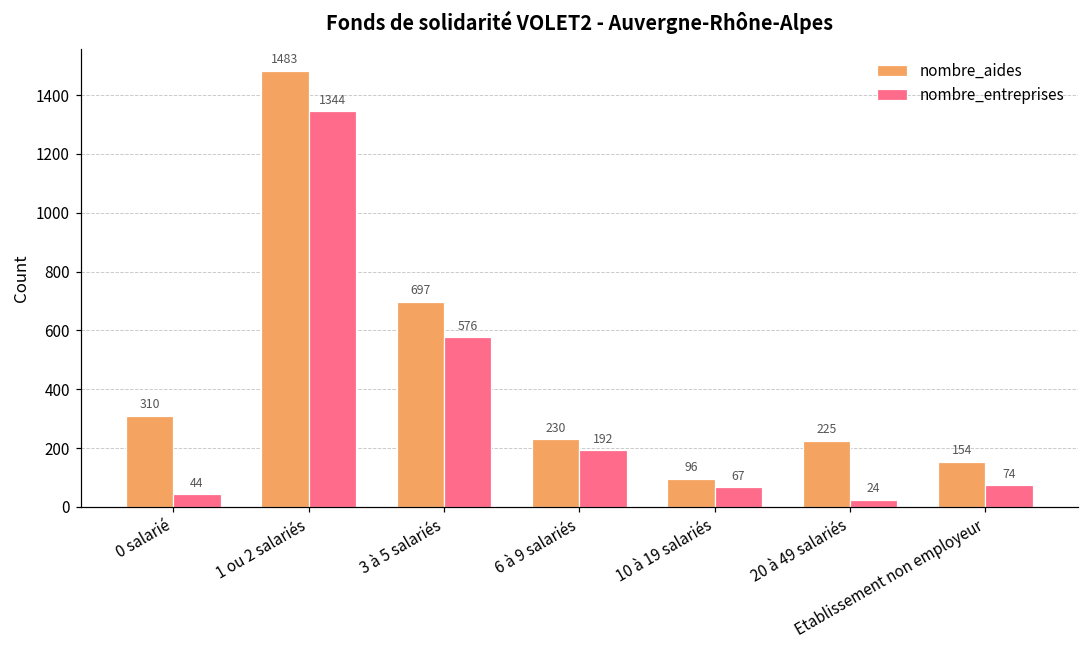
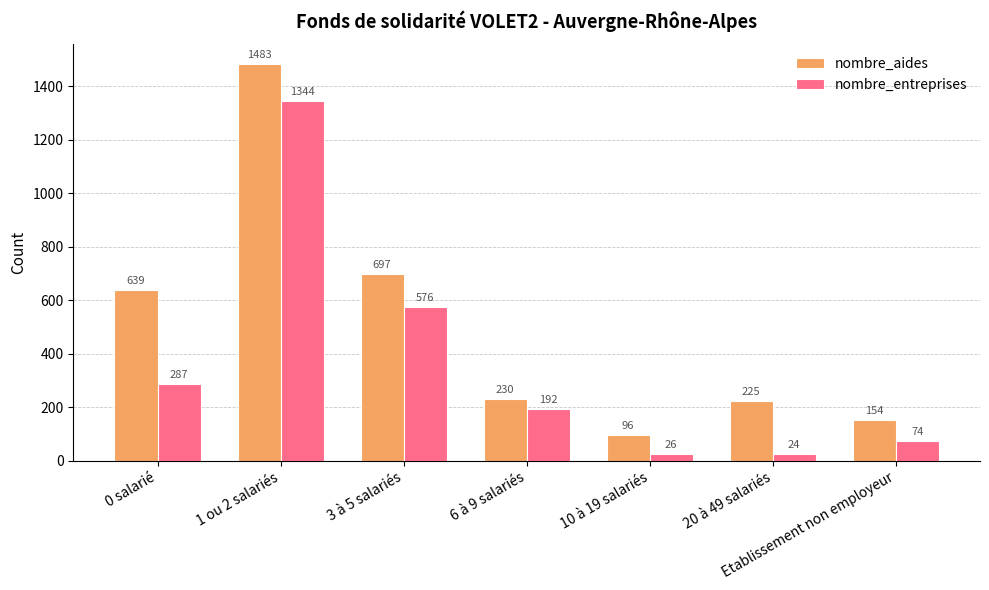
nombre_aides, 0 salarié: 310 -> 639
nombre_entreprises, 0 salarié: 44 -> 287
nombre_entreprises, 10 à 19 salariés: 67 -> 26
